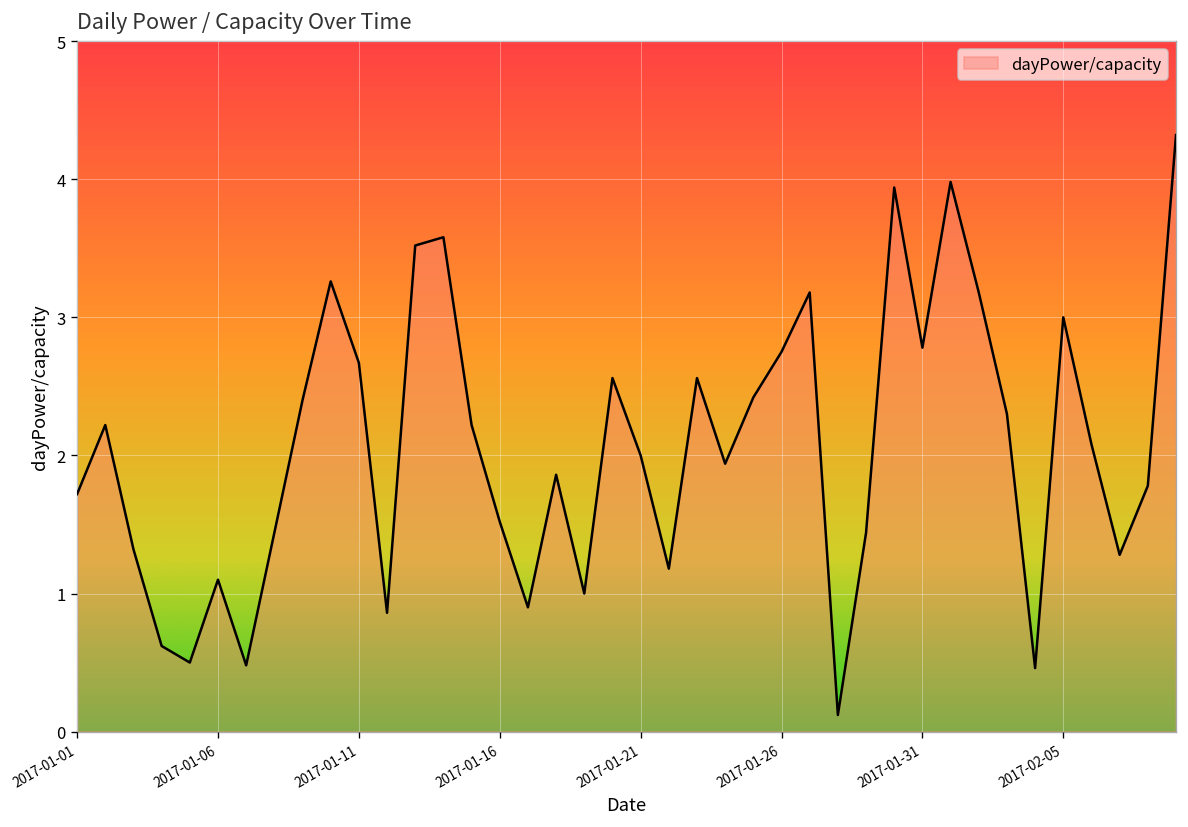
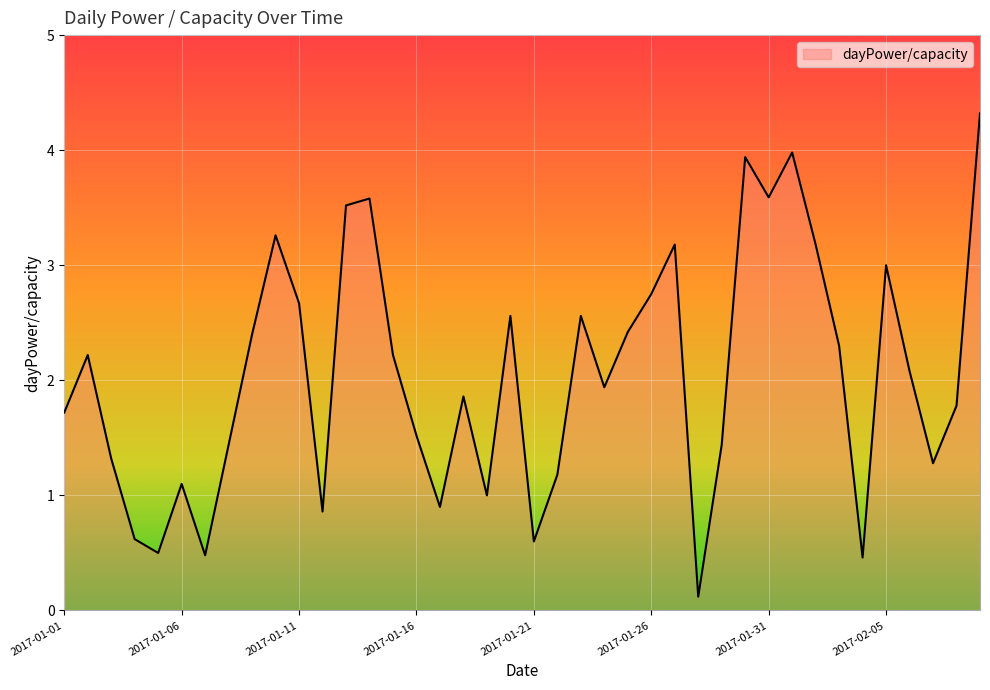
2017-01-21: 2.0 -> 0.6
2017-01-31: 2.78 -> 3.59
